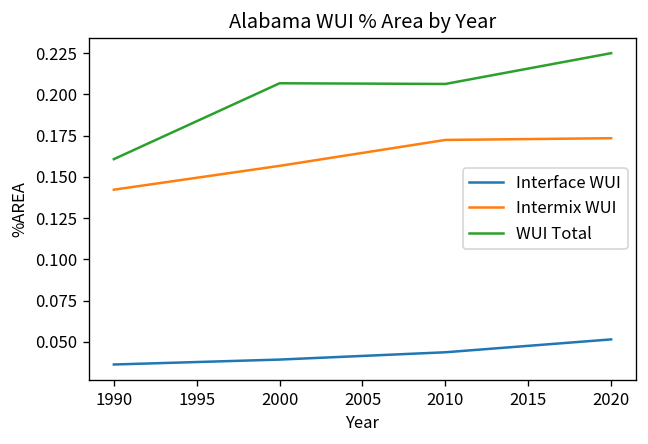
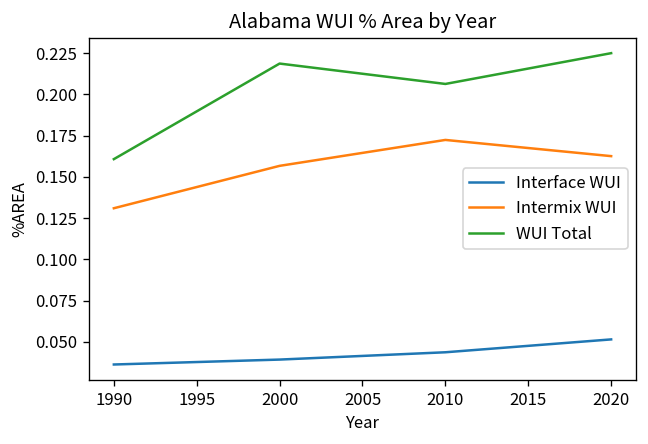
Intermix WUI, 1990: 0.142 -> 0.131
WUI Total, 2000: 0.207 -> 0.219
Intermix WUI, 2020: 0.173 -> 0.163
